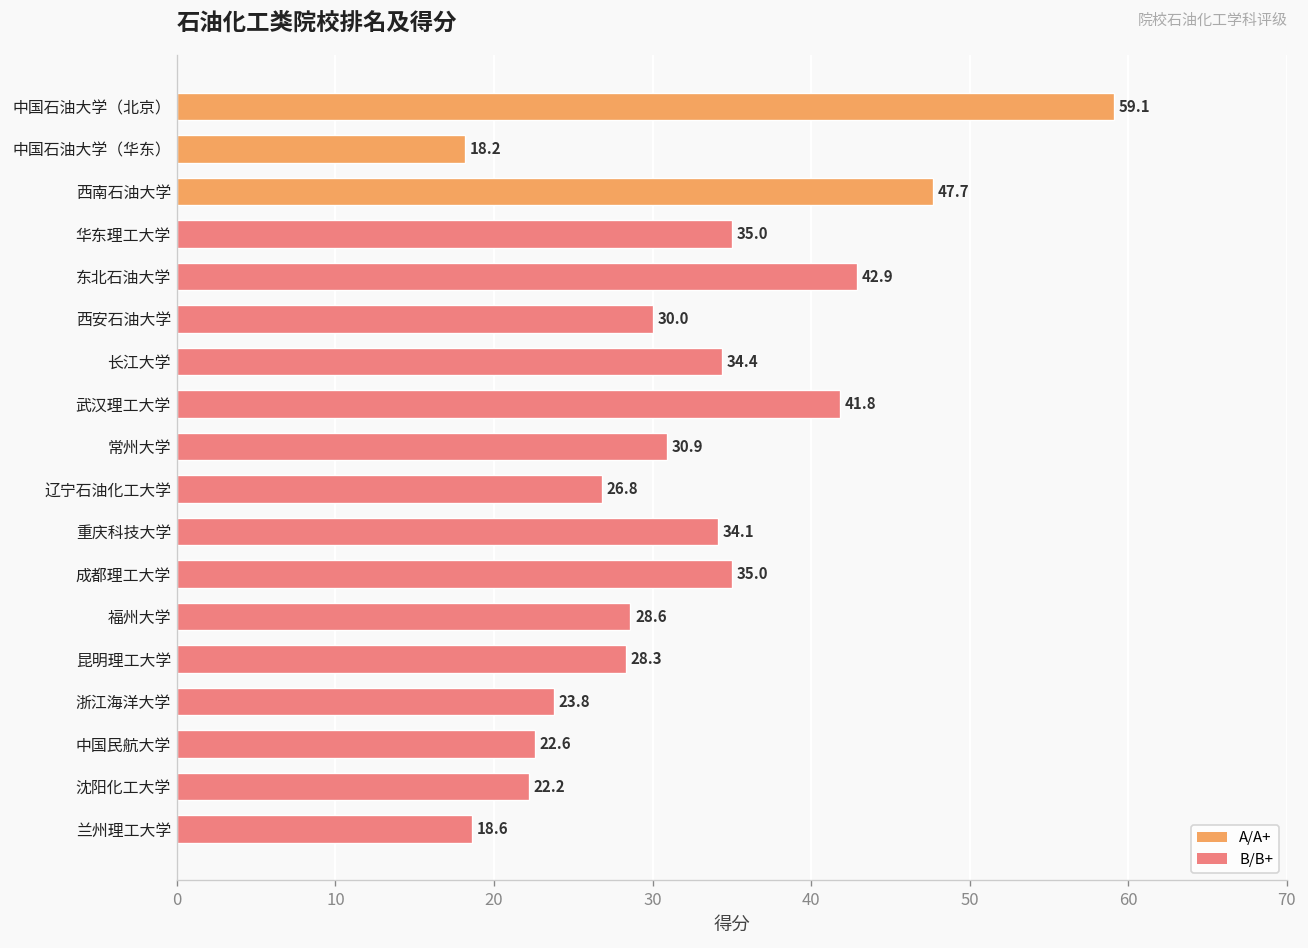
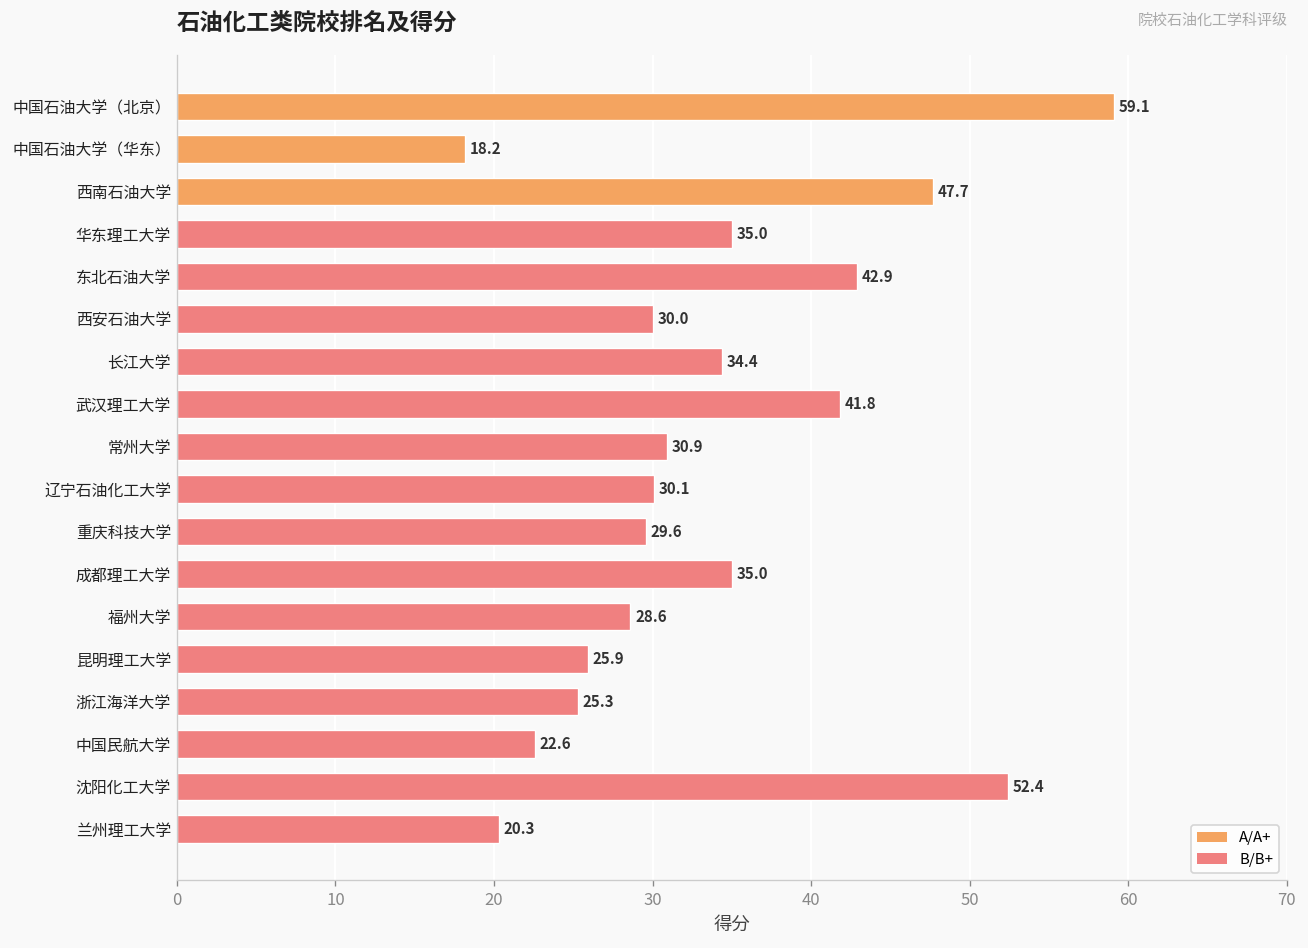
辽宁石油化工大学: 26.8 -> 30.1
重庆科技大学: 34.1 -> 29.6
昆明理工大学: 28.3 -> 25.9
浙江海洋大学: 23.8 -> 25.3
沈阳化工大学: 22.2 -> 52.4
兰州理工大学: 18.6 -> 20.3
